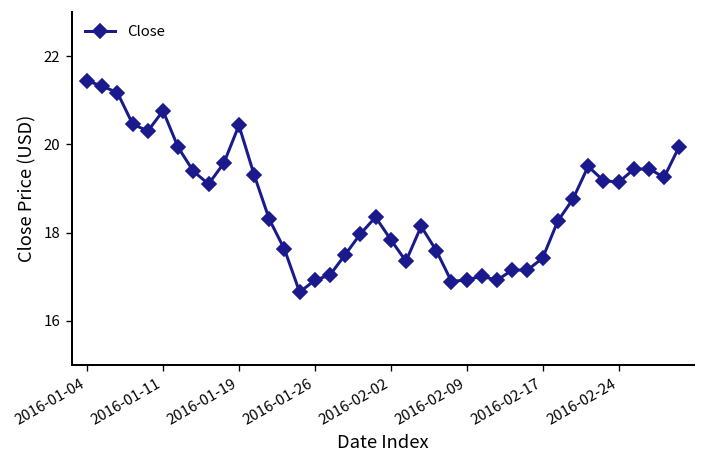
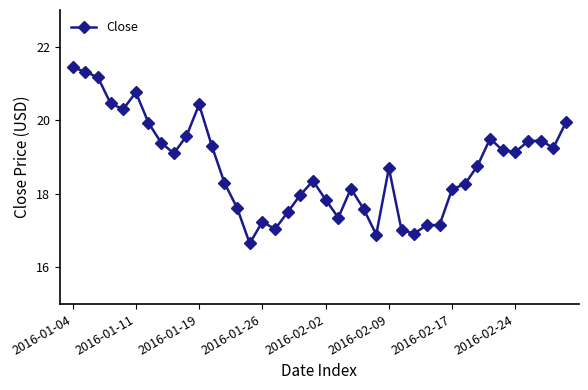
2016-01-26: 16.9 -> 17.2
2016-02-09: 16.9 -> 18.7
2016-02-17: 17.4 -> 18.1
